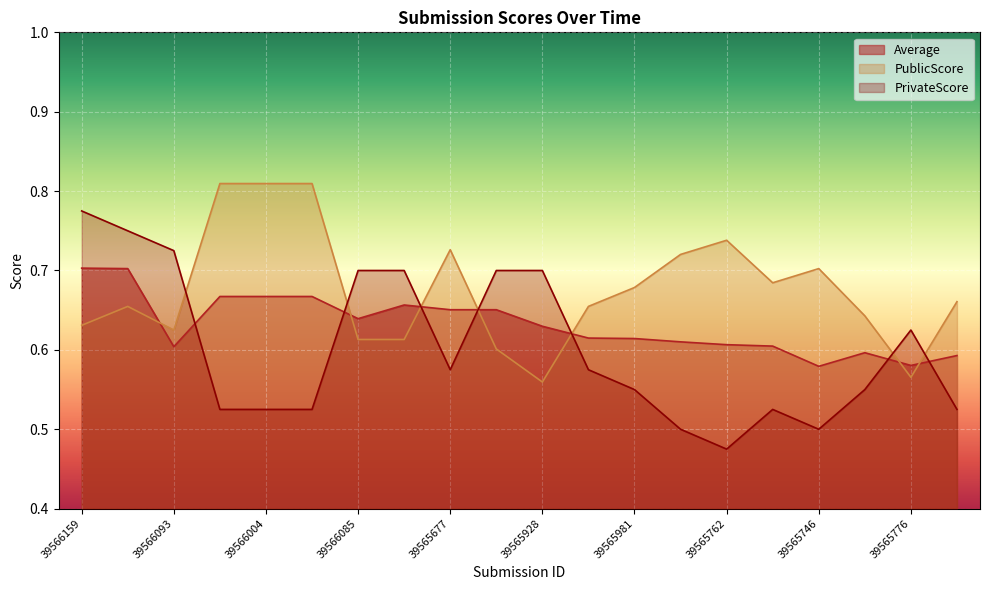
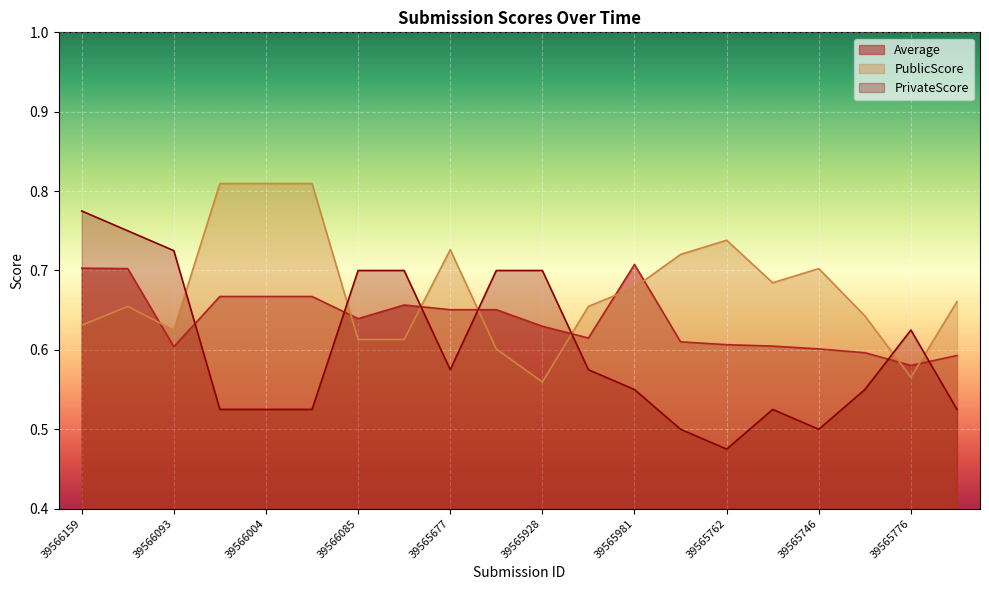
Average, 39565981: 0.61 -> 0.71
Average, 39565746: 0.58 -> 0.60
